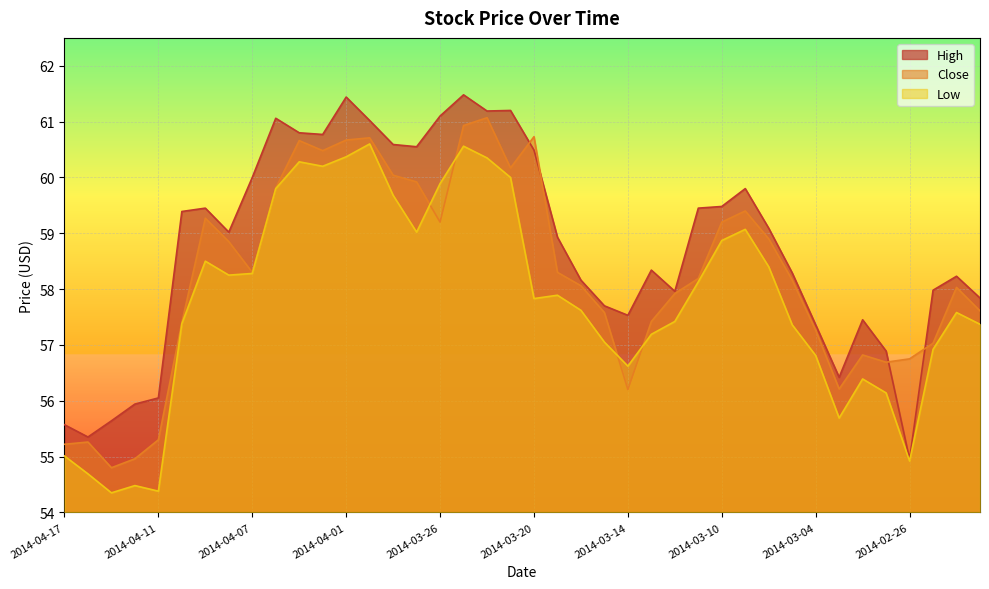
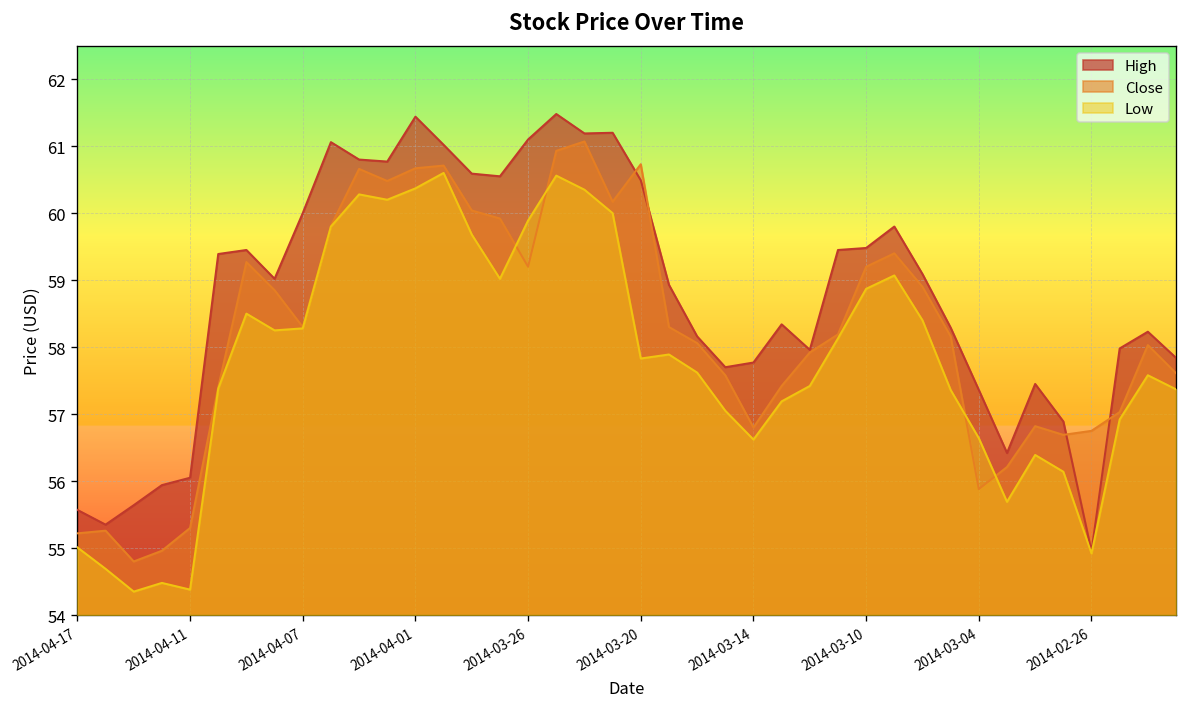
High, 2014-03-14: 57.5 -> 57.8
Close, 2014-03-14: 56.2 -> 56.8
Close, 2014-03-04: 57.3 -> 55.9
Low, 2014-03-04: 56.8 -> 56.6
